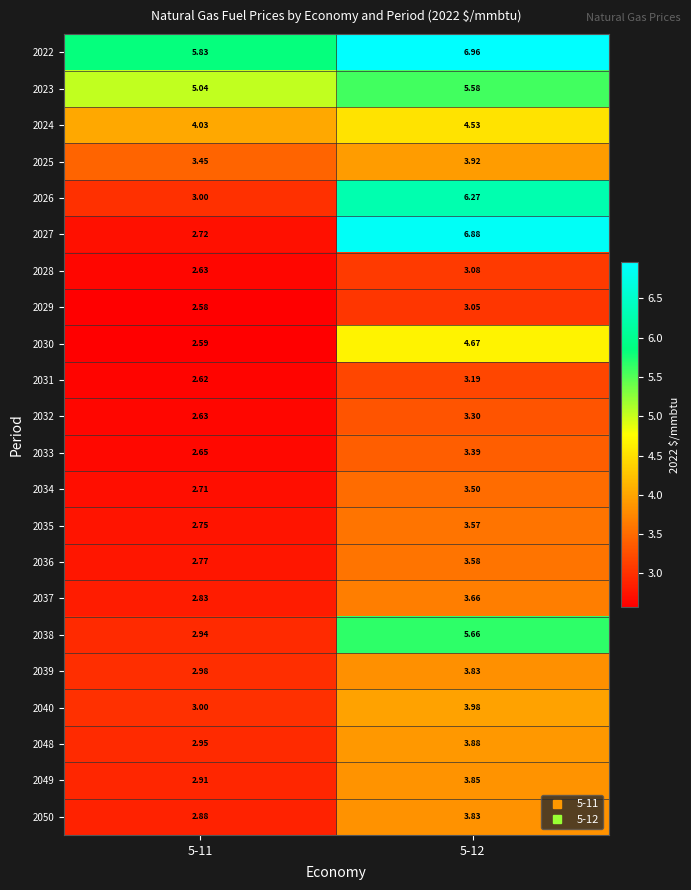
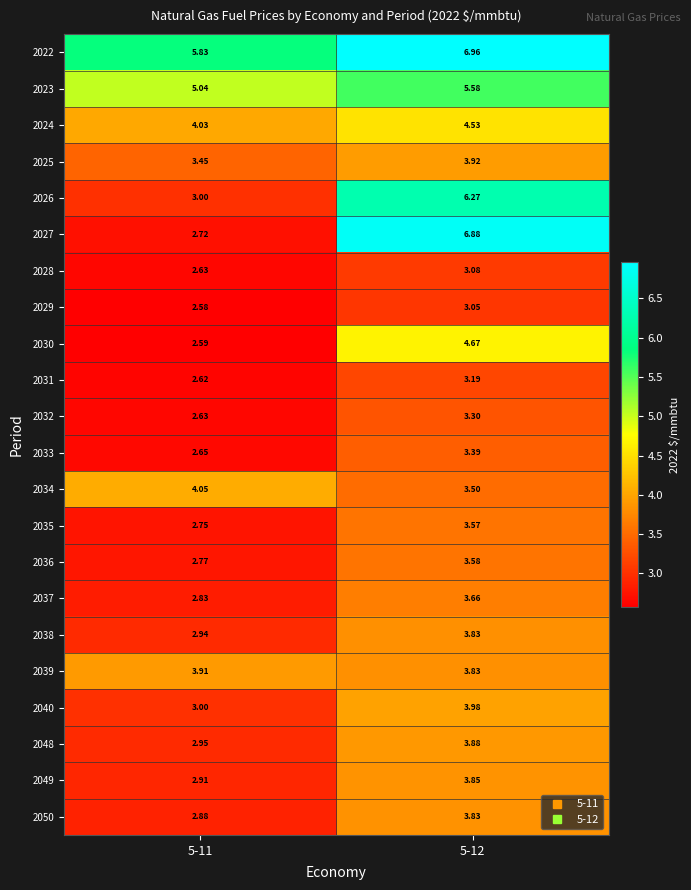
2034, 5-11: 2.71 -> 4.05
2038, 5-12: 5.66 -> 3.83
2039, 5-11: 2.98 -> 3.91
